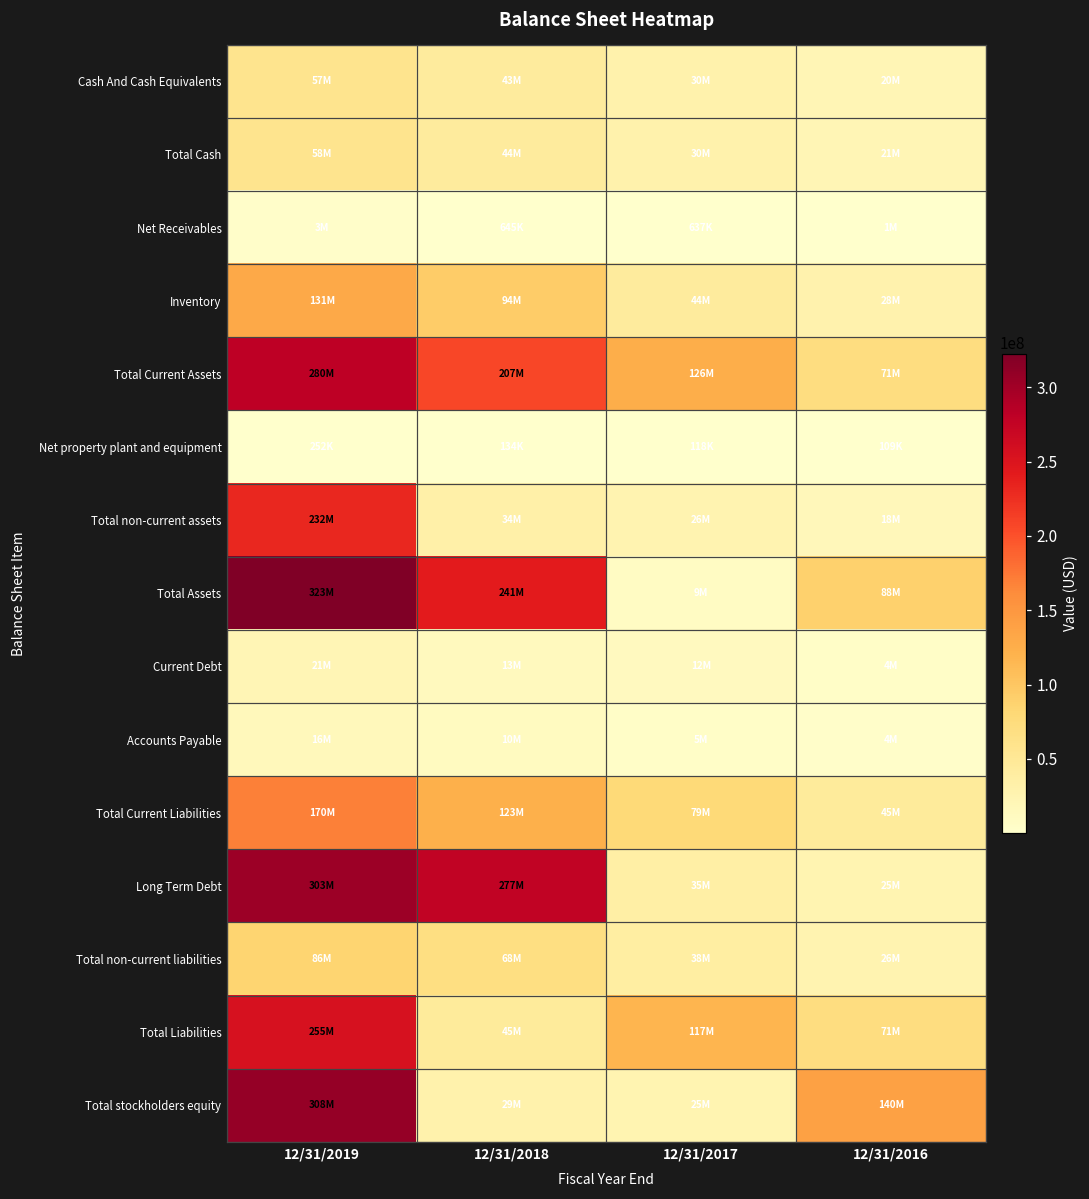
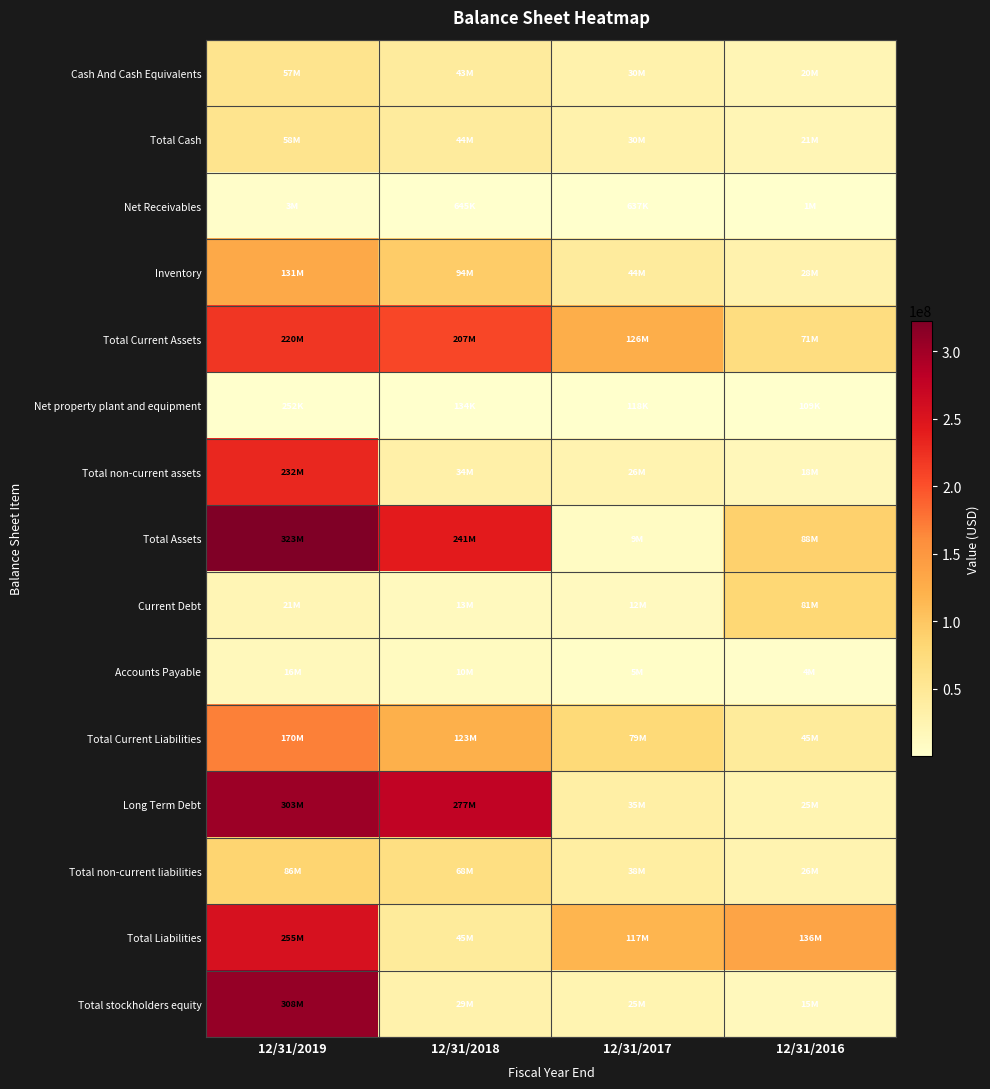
Total Current Assets, 12/31/2019: 280M -> 220M
Current Debt, 12/31/2016: 4M -> 81M
Total Liabilities, 12/31/2016: 71M -> 136M
Total stockholders equity, 12/31/2016: 140M -> 15M
